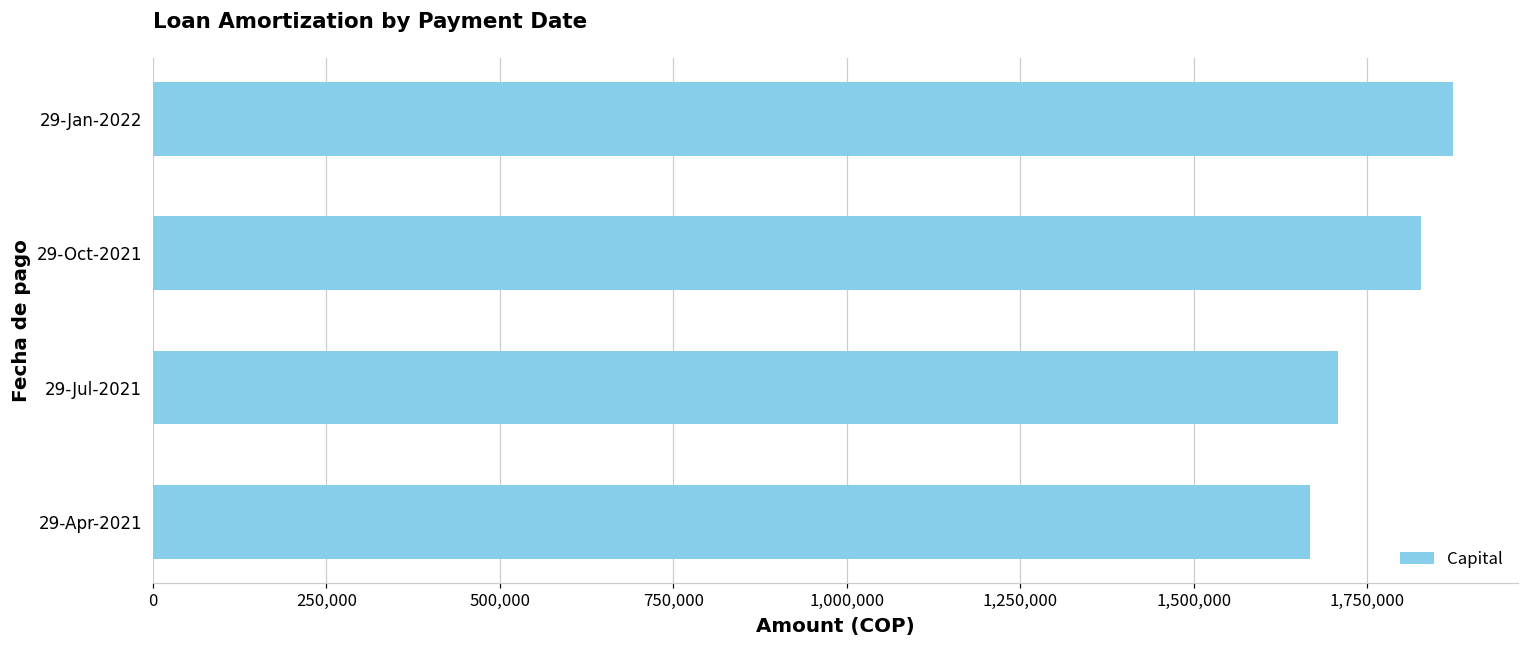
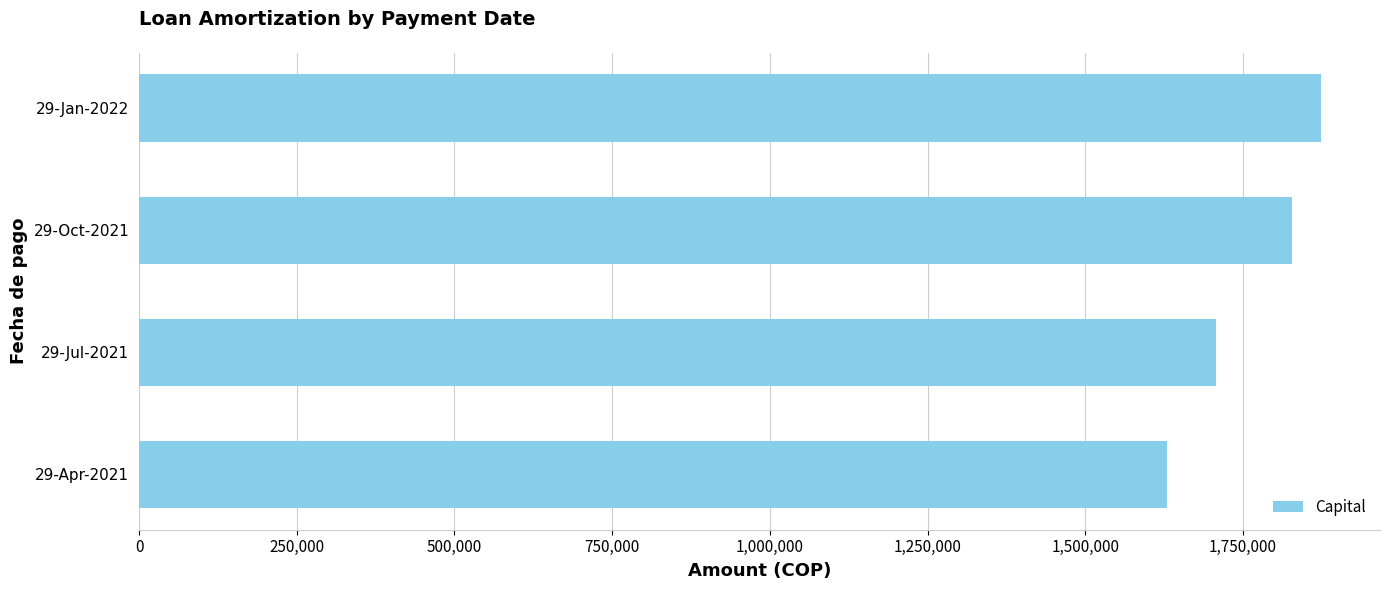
29-Apr-2021: 1,670,000 -> 1,630,000
